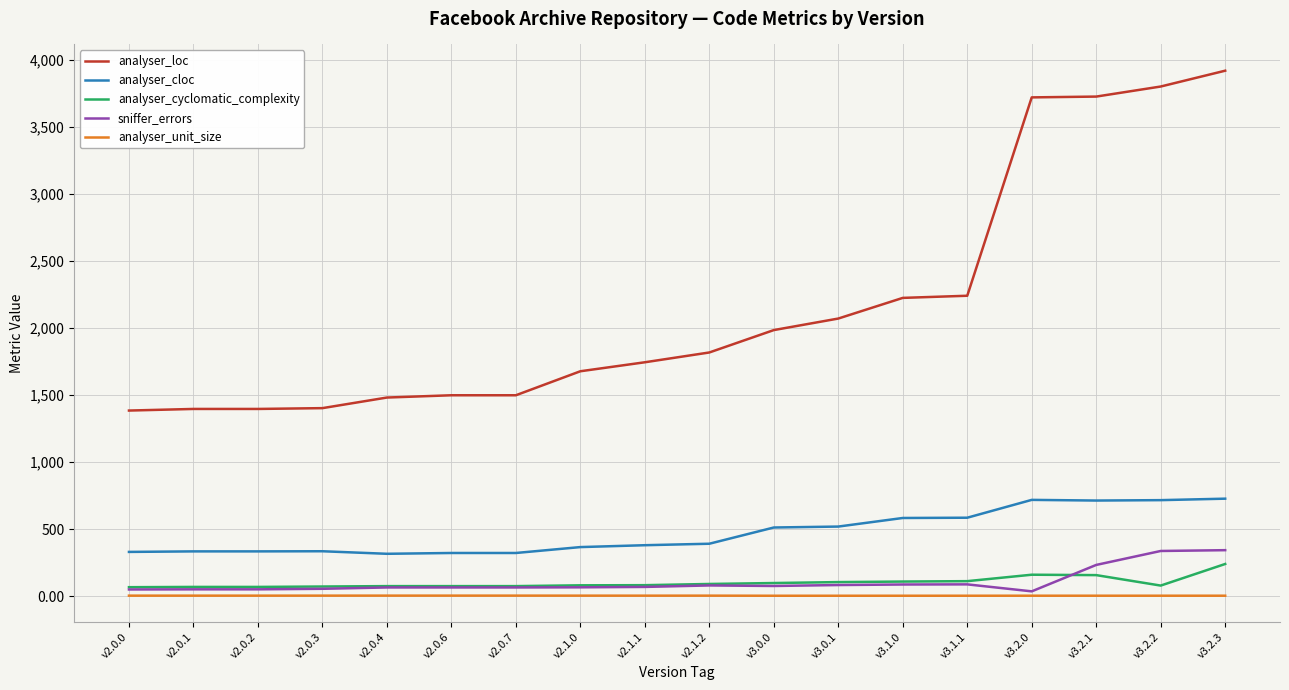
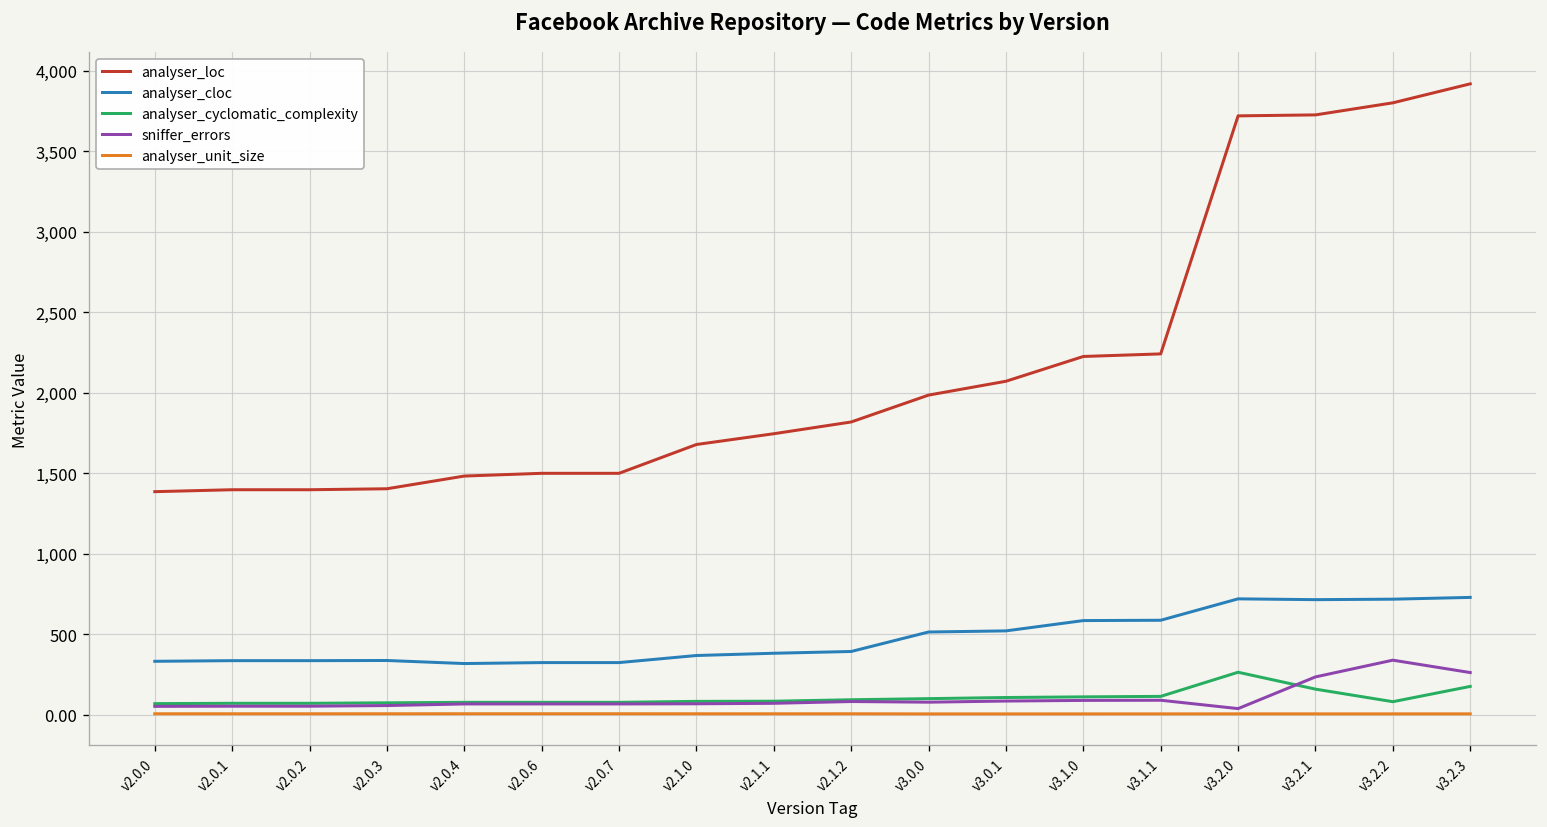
analyser_cyclomatic_complexity, v3.2.0: 160 -> 260
analyser_cyclomatic_complexity, v3.2.3: 240 -> 180
sniffer_errors, v3.2.3: 340 -> 260
